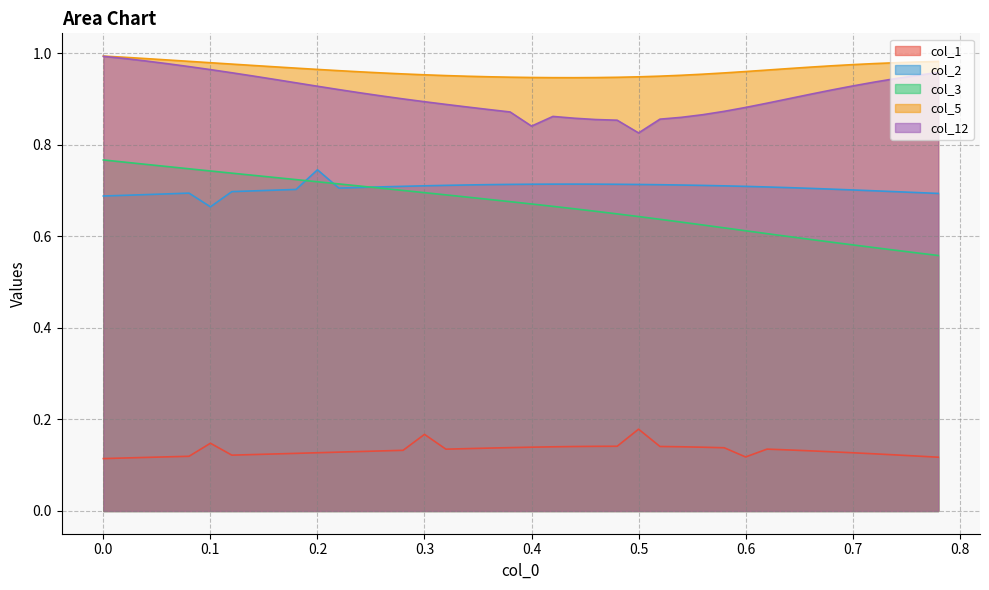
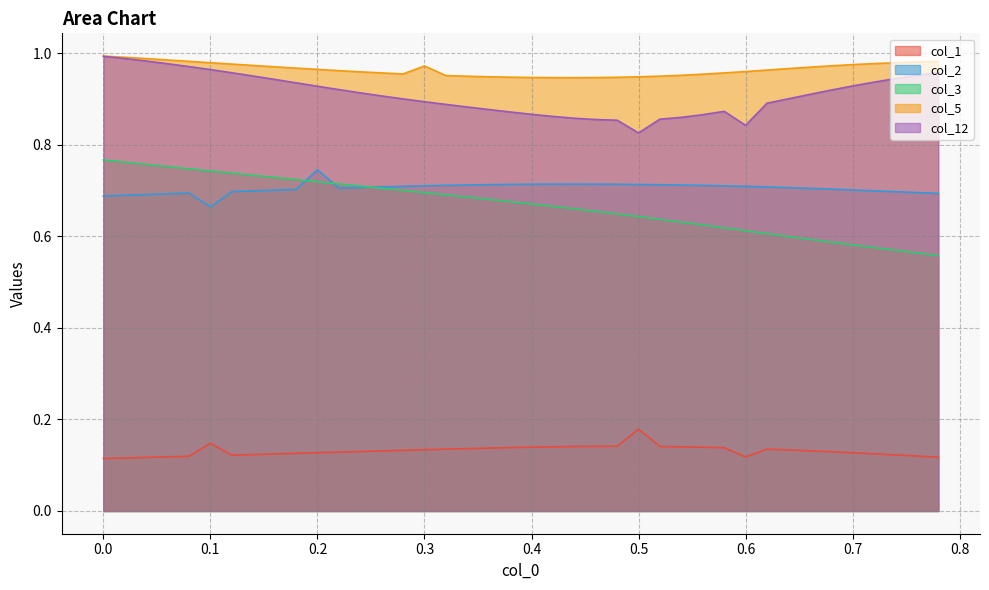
col_1, 0.3: 0.17 -> 0.13
col_5, 0.3: 0.95 -> 0.97
col_12, 0.4: 0.84 -> 0.87
col_12, 0.6: 0.88 -> 0.84
